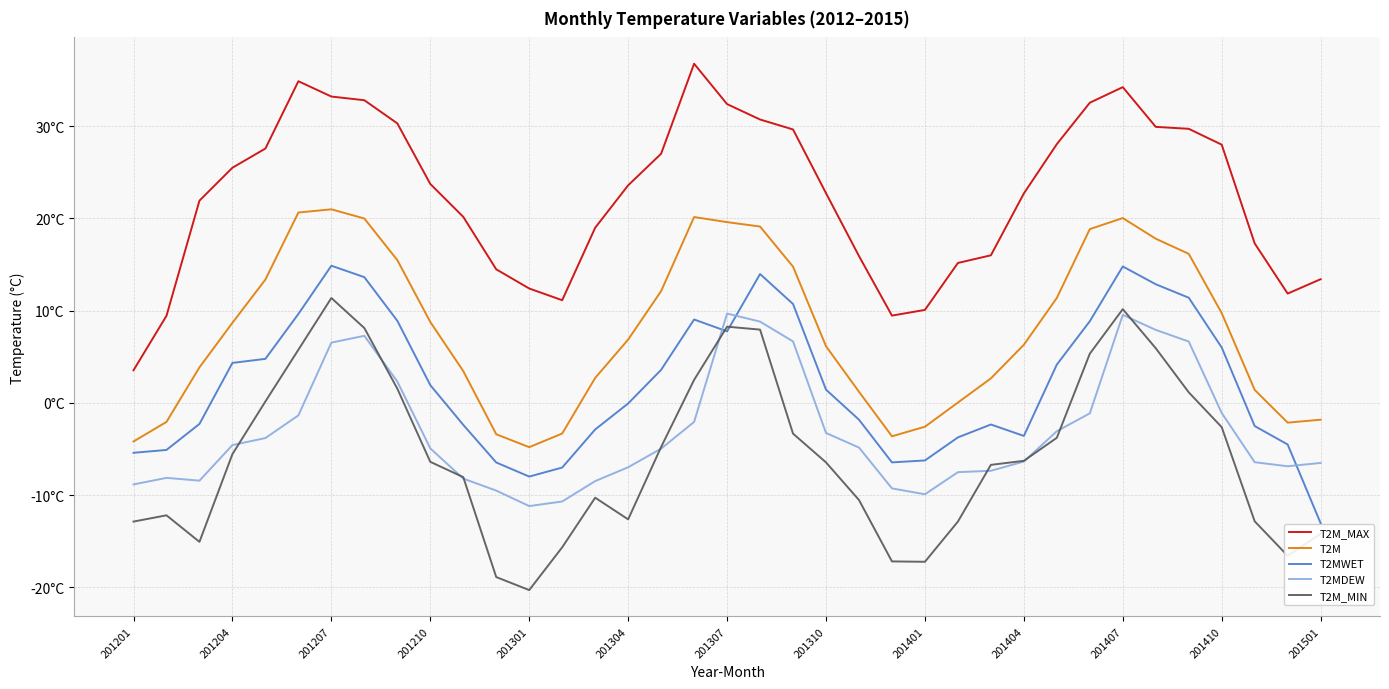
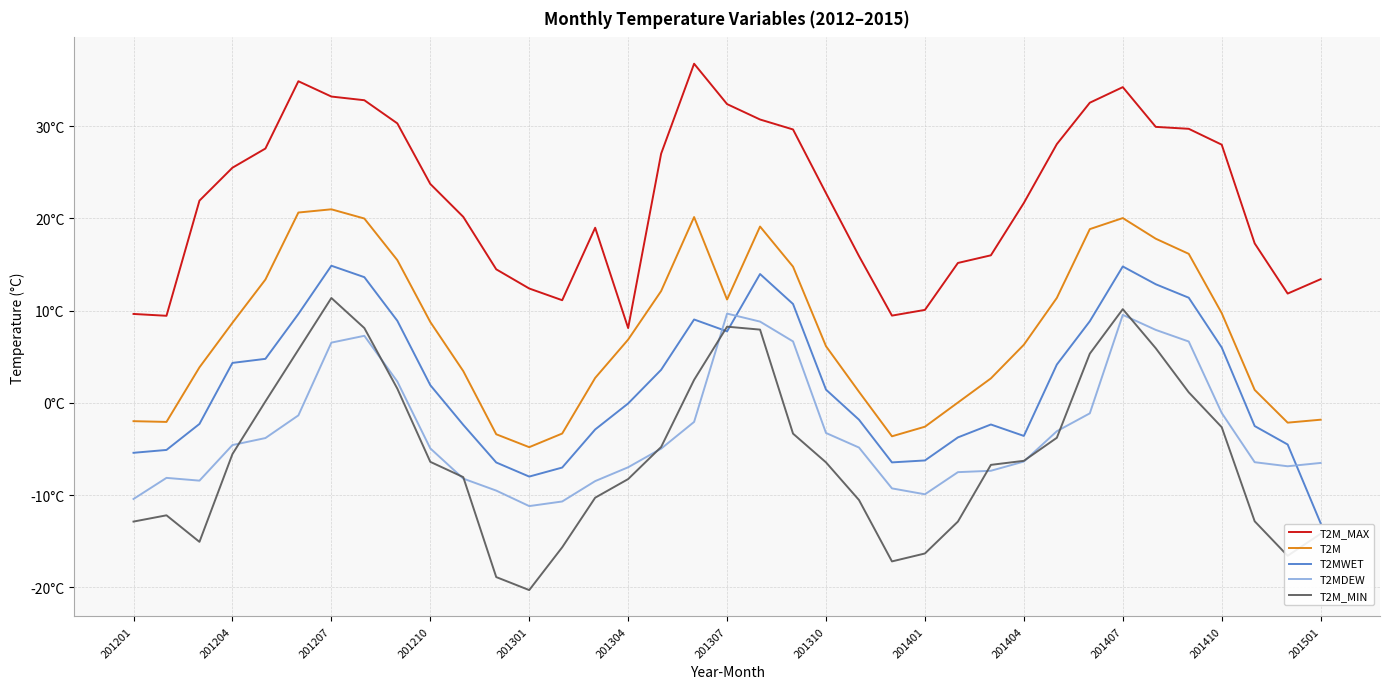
T2M_MAX, 201201: 4°C -> 10°C
T2M, 201201: -4°C -> -2°C
T2MDEW, 201201: -9°C -> -10°C
T2M_MAX, 201304: 24°C -> 8°C
T2M_MIN, 201304: -13°C -> -8°C
T2M, 201307: 20°C -> 11°C
T2M_MIN, 201401: -17°C -> -16°C
T2M_MAX, 201404: 23°C -> 22°C
